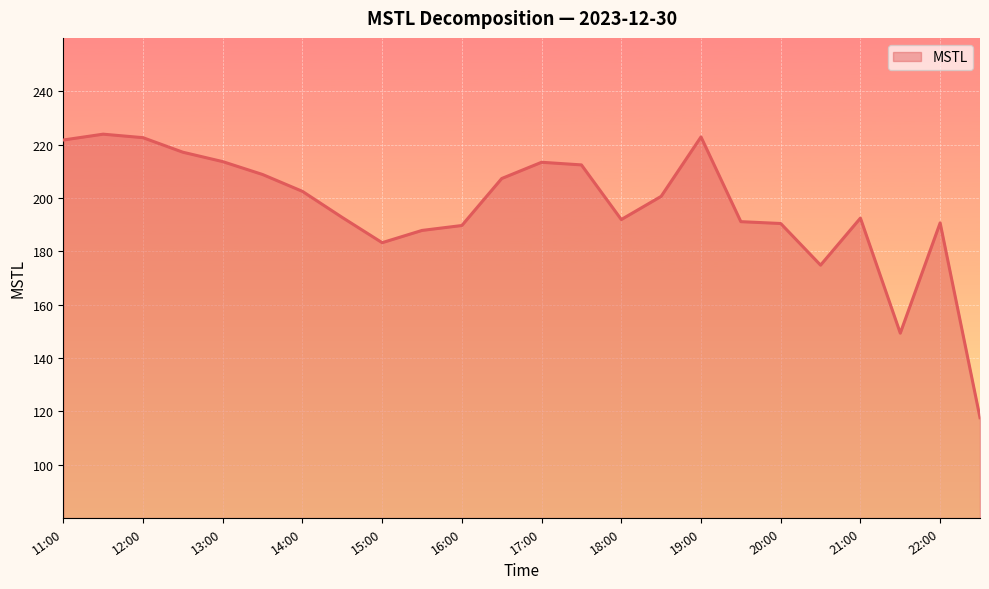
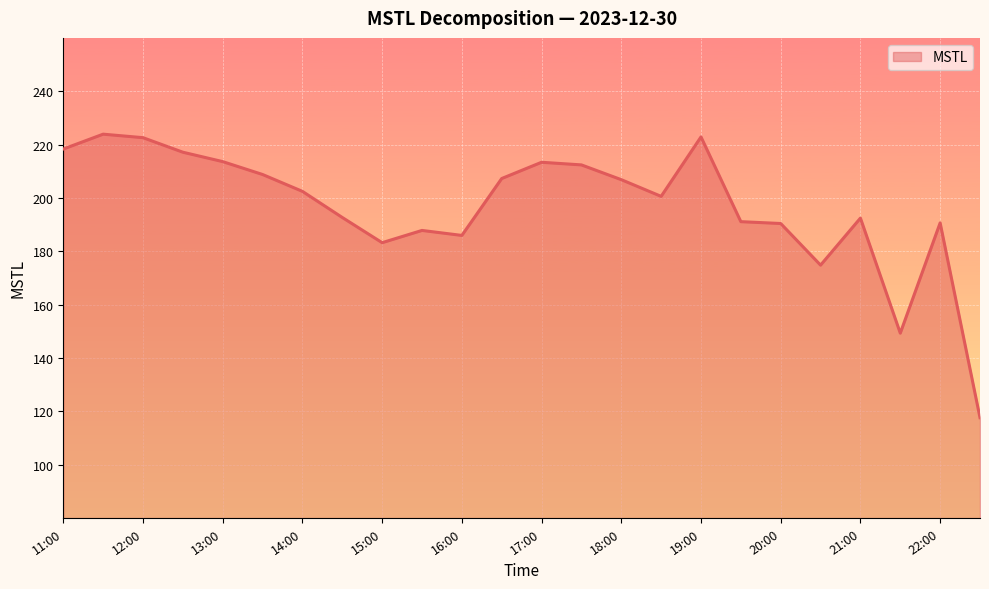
11:00: 222 -> 218
16:00: 190 -> 186
18:00: 192 -> 207
